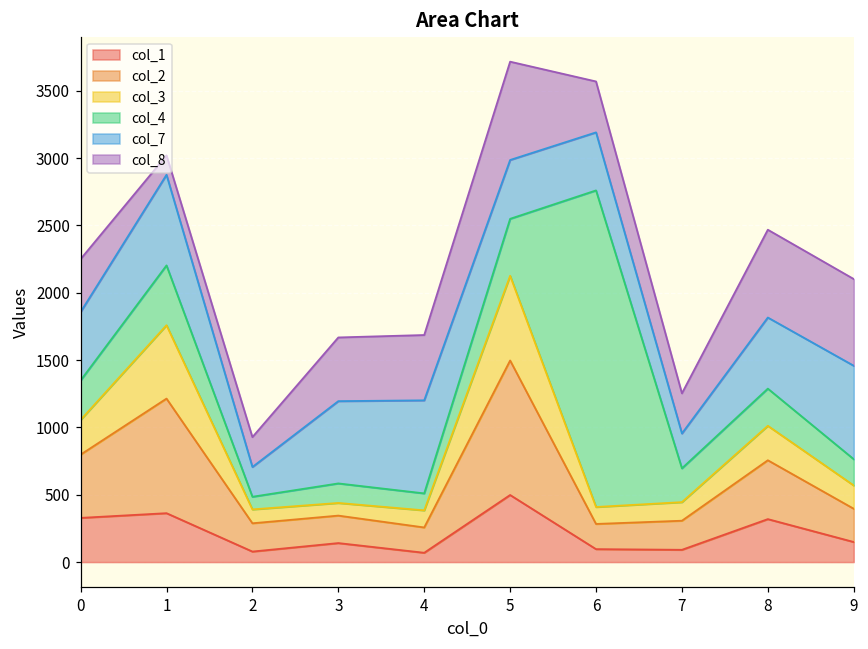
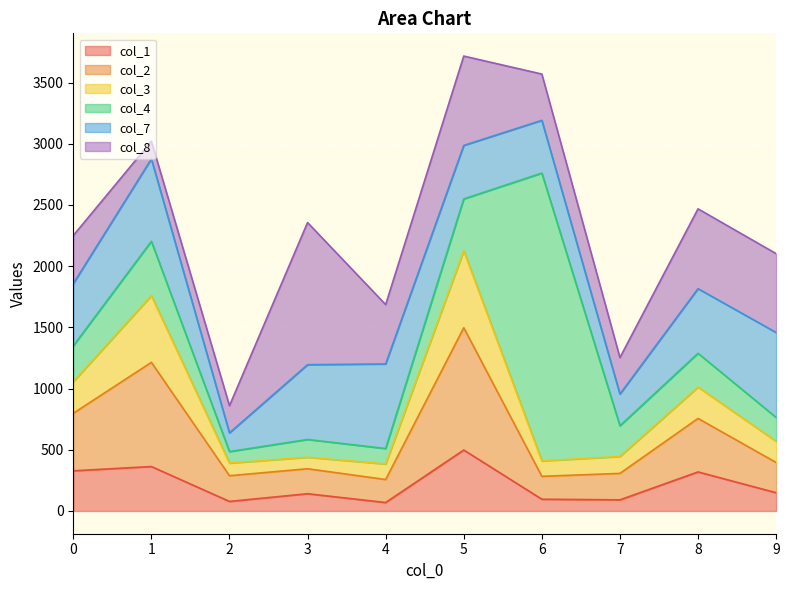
col_7, 2: 220 -> 150
col_8, 3: 470 -> 1160
